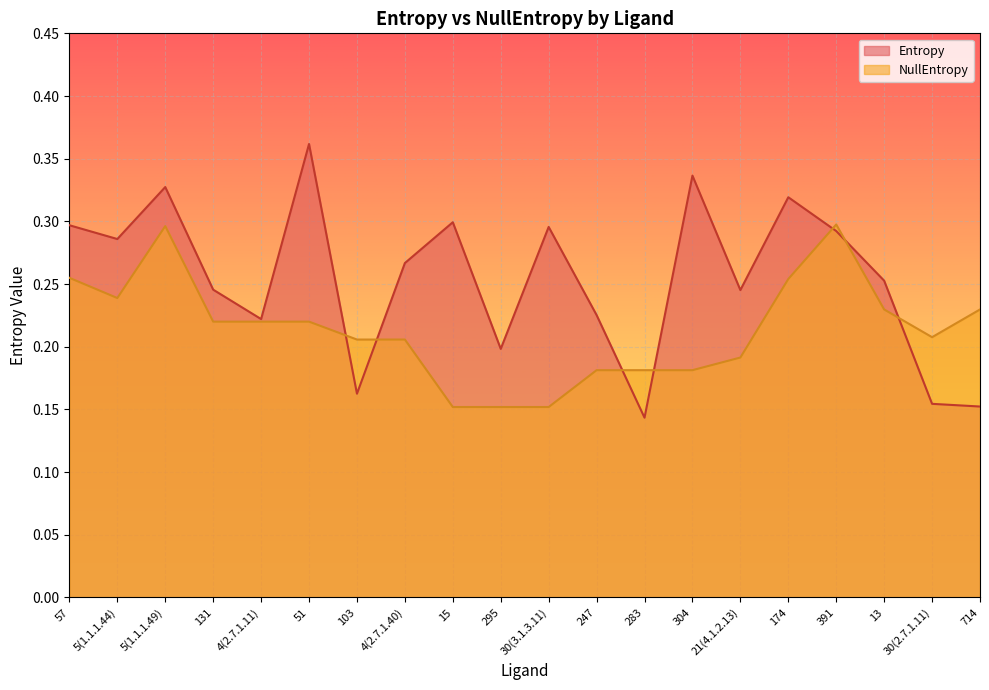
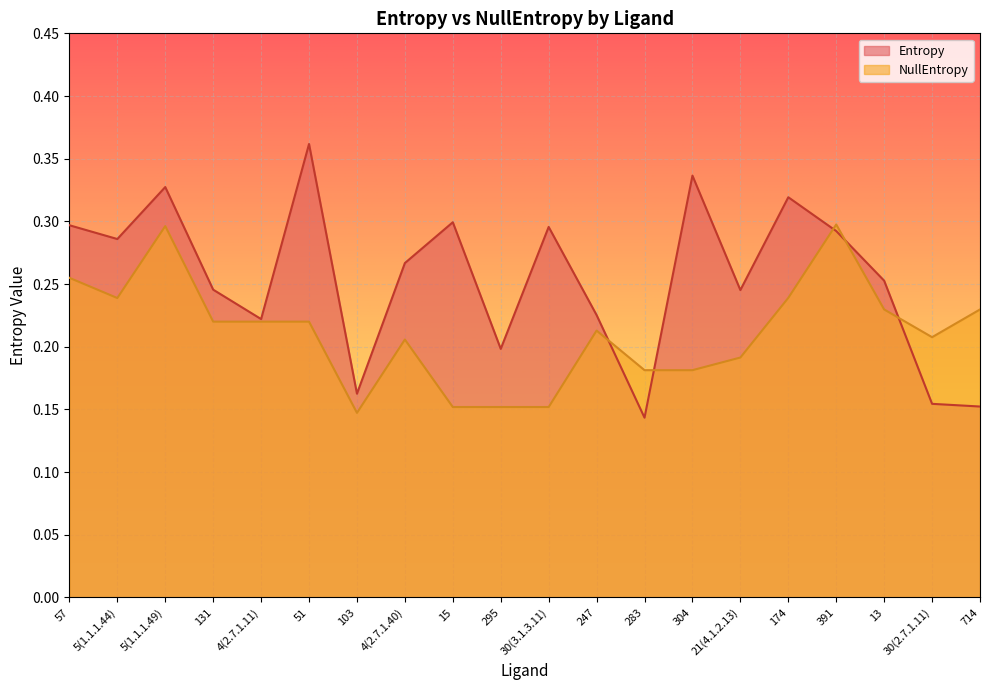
NullEntropy, 103: 0.206 -> 0.147
NullEntropy, 247: 0.181 -> 0.213
NullEntropy, 174: 0.254 -> 0.239
